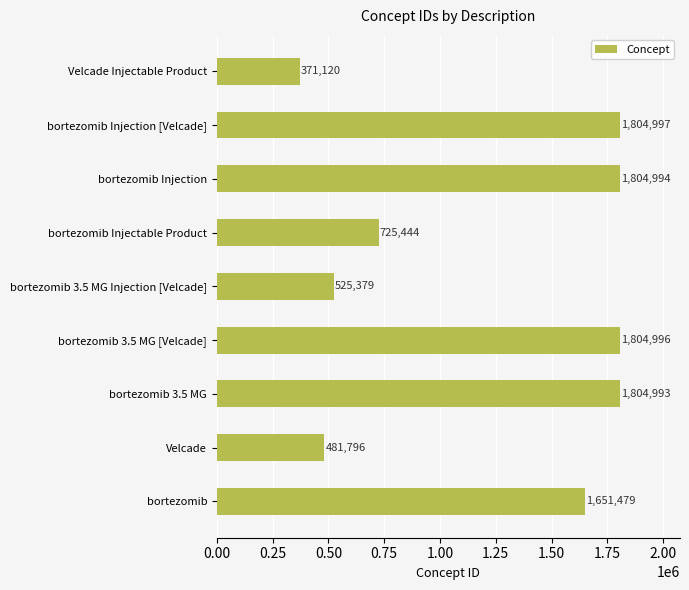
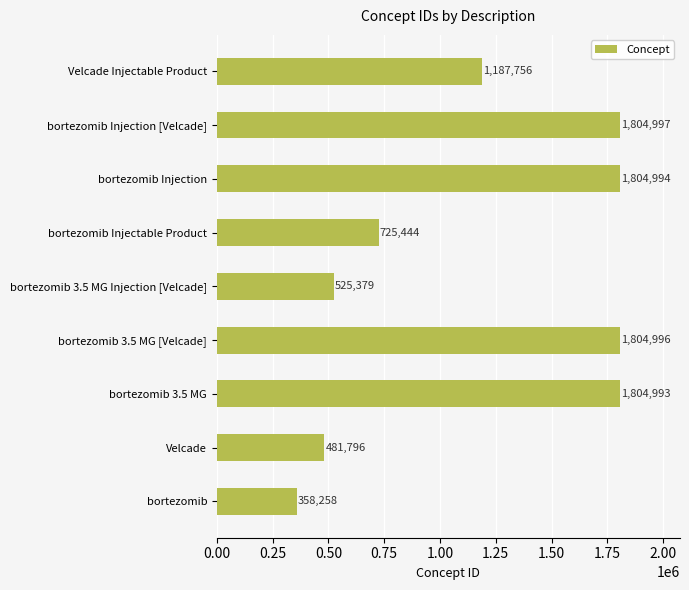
Velcade Injectable Product: 371,120 -> 1,187,756
bortezomib: 1,651,479 -> 358,258
